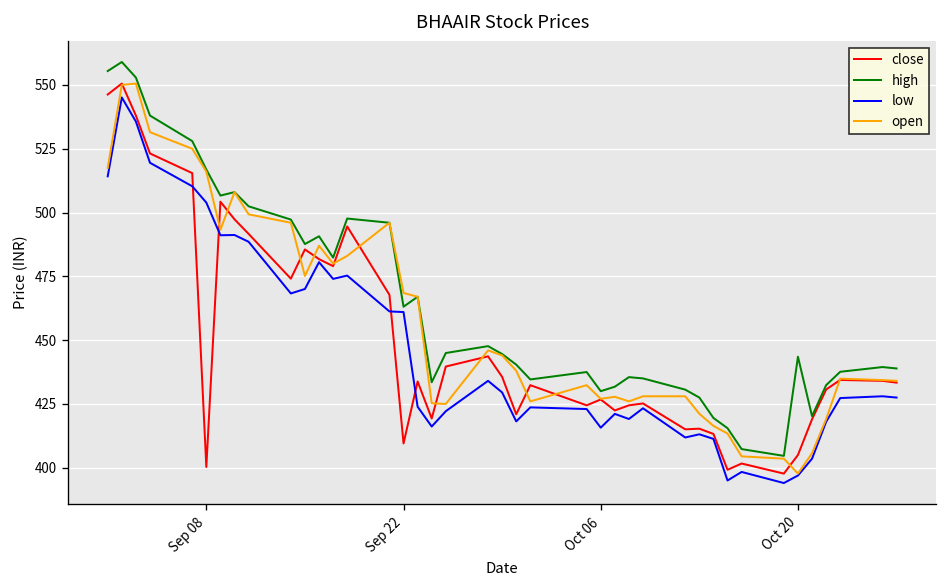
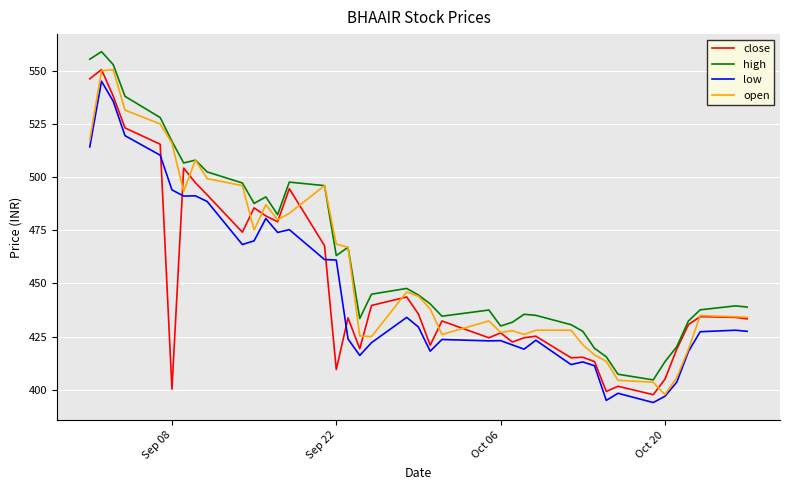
low, Sep 08: 504 -> 494
low, Oct 06: 416 -> 423
high, Oct 20: 444 -> 413
